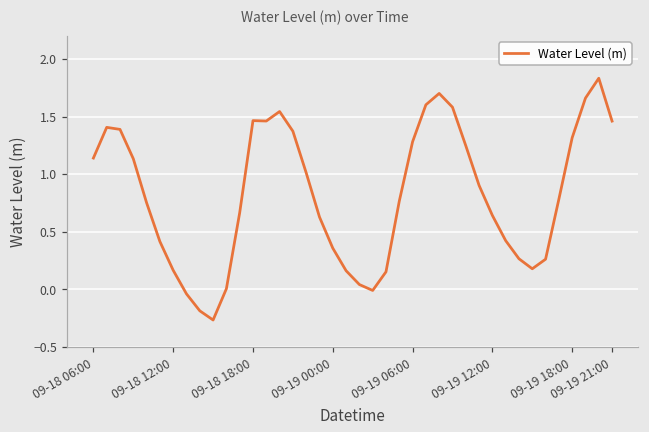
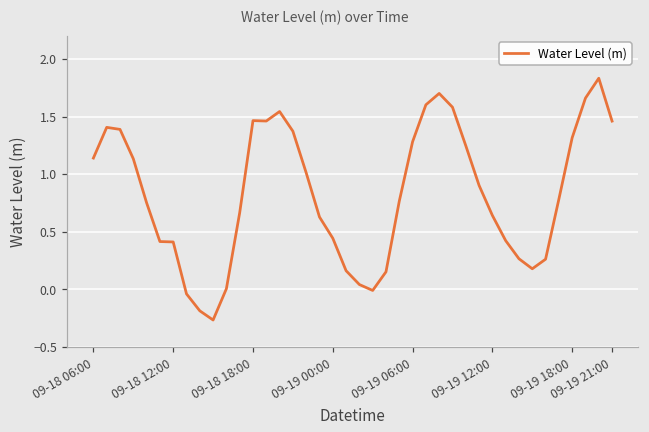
09-18 12:00: 0.17 -> 0.41
09-19 00:00: 0.36 -> 0.44
